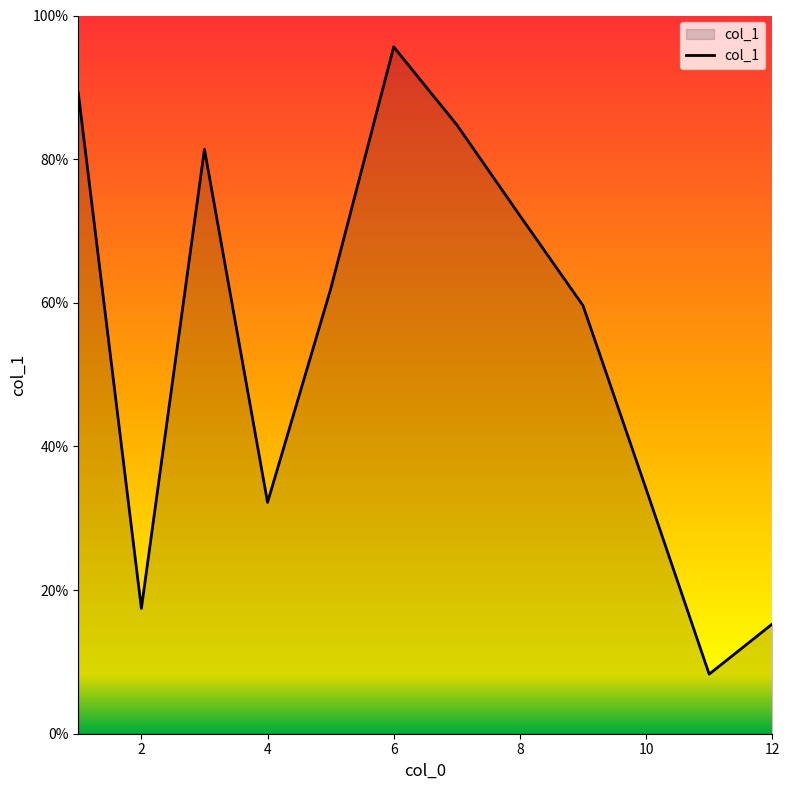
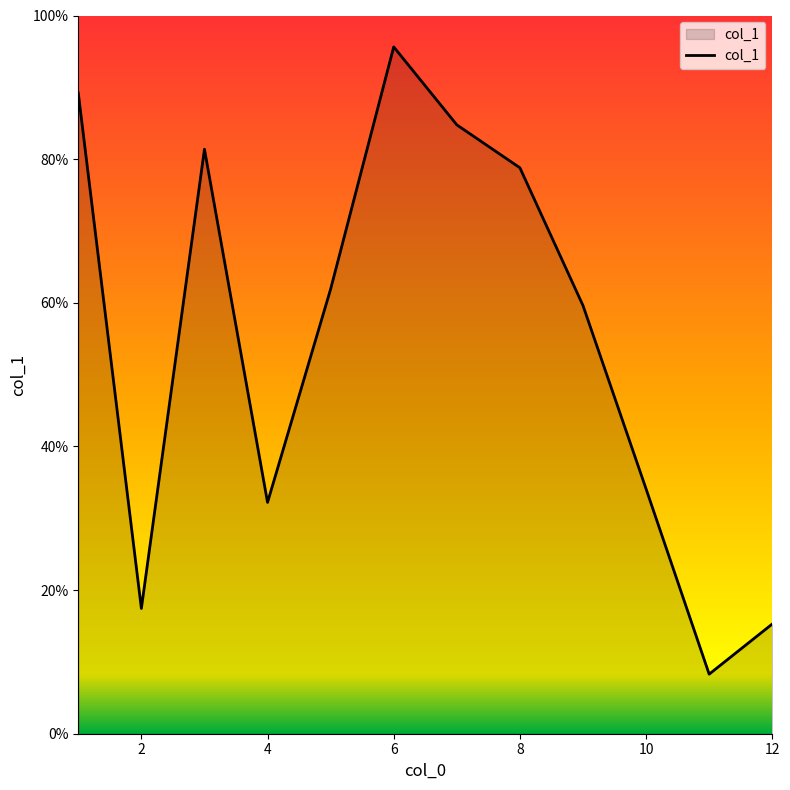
8: 72% -> 79%
